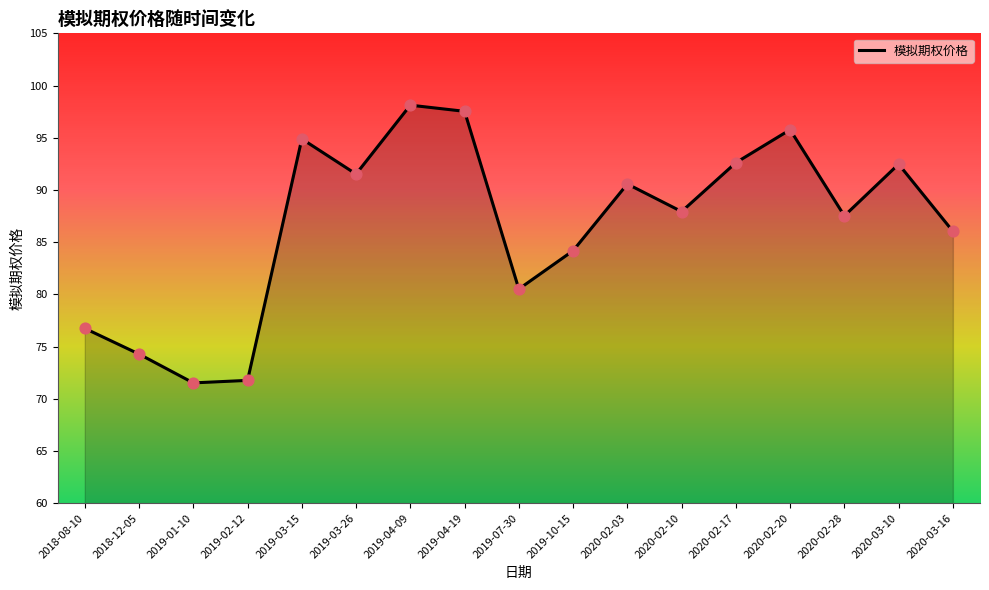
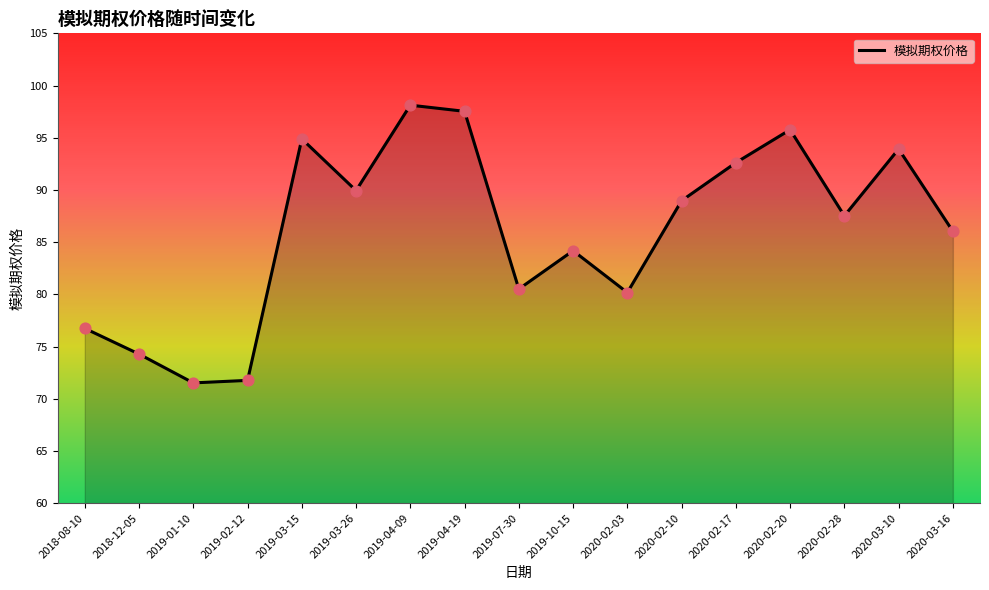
2019-03-26: 91.5 -> 89.9
2020-02-03: 90.6 -> 80.2
2020-02-10: 87.9 -> 89.0
2020-03-10: 92.5 -> 93.9
